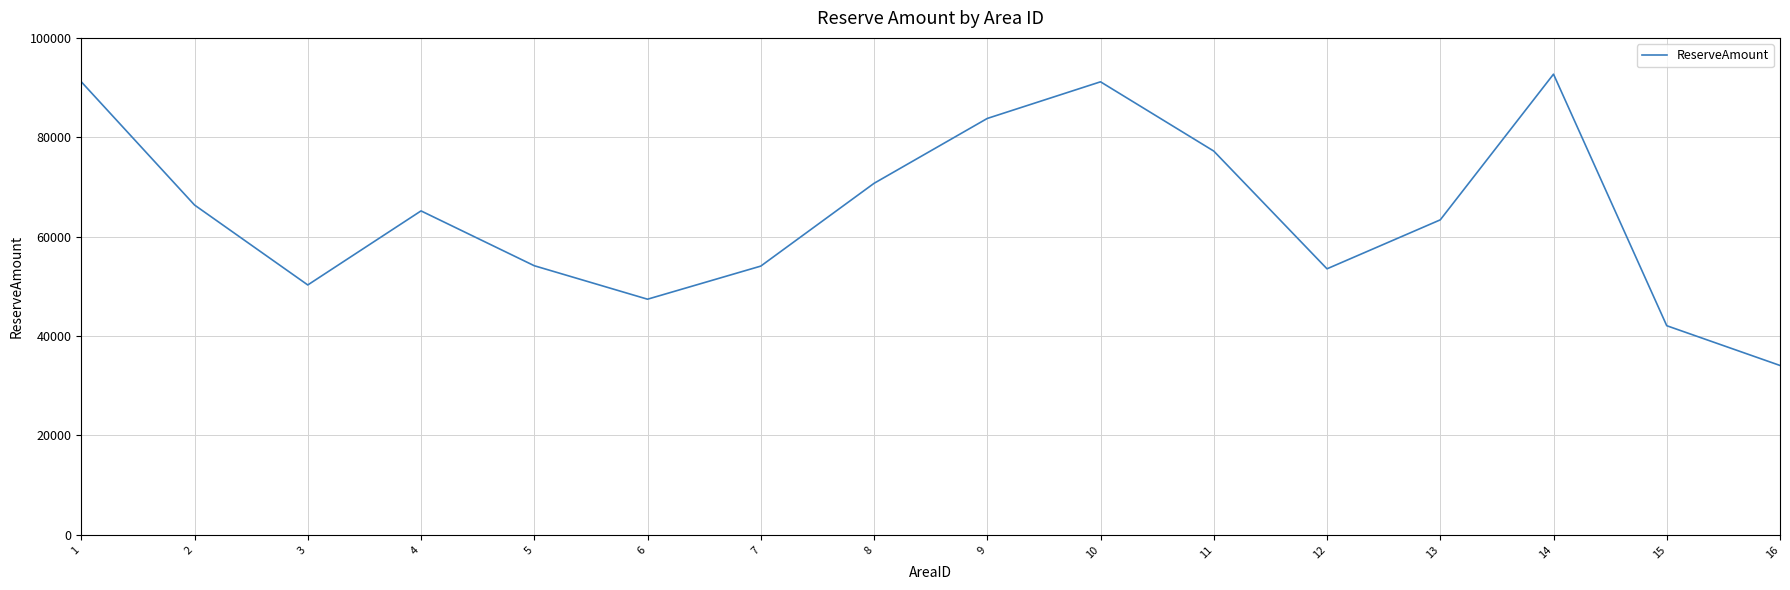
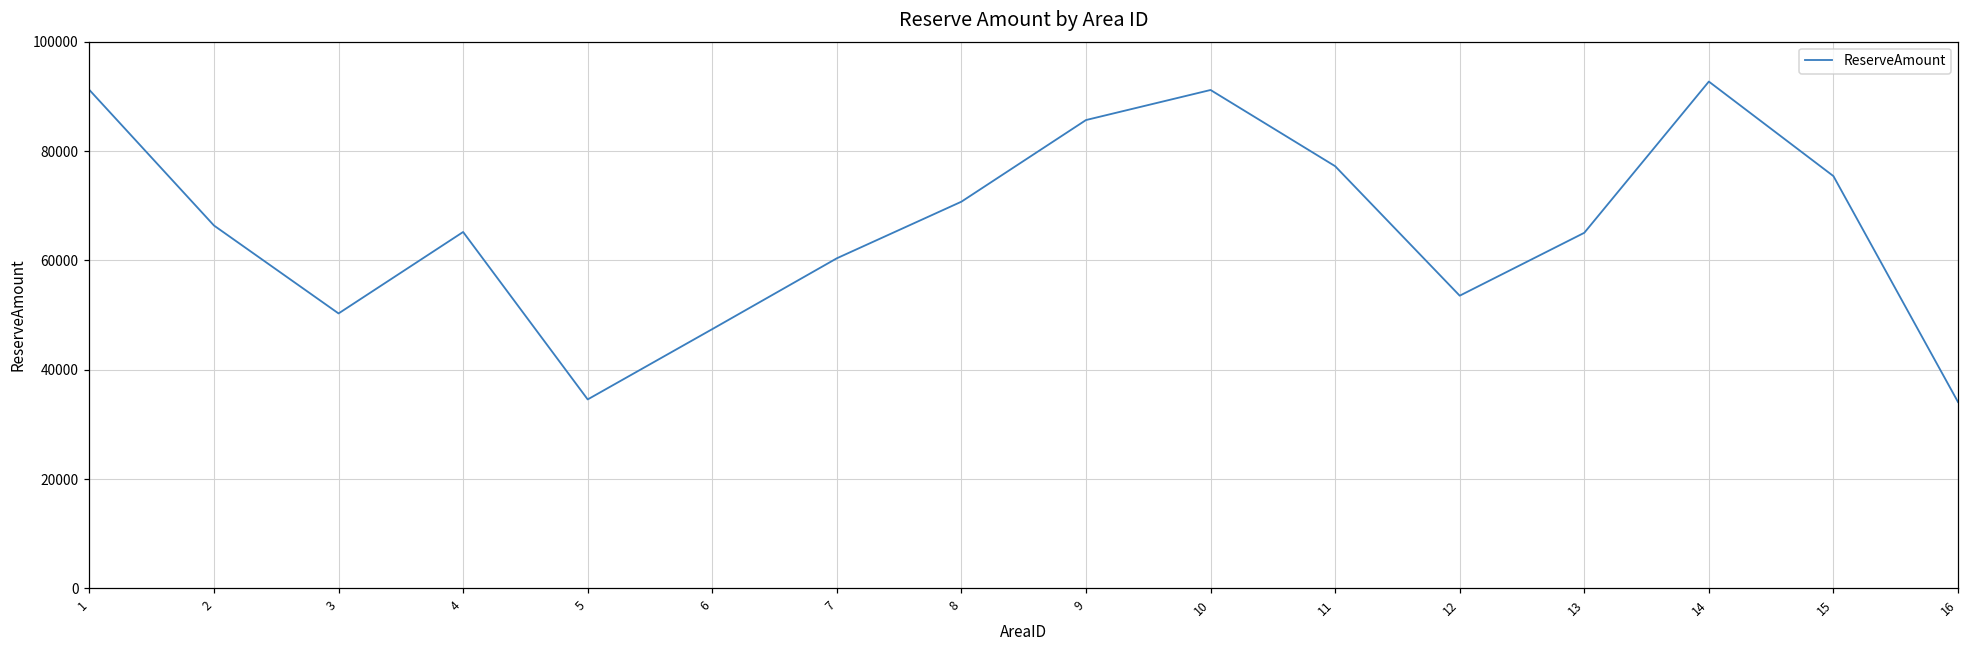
5: 54000 -> 35000
7: 54000 -> 60000
9: 84000 -> 86000
13: 63000 -> 65000
15: 42000 -> 75000
